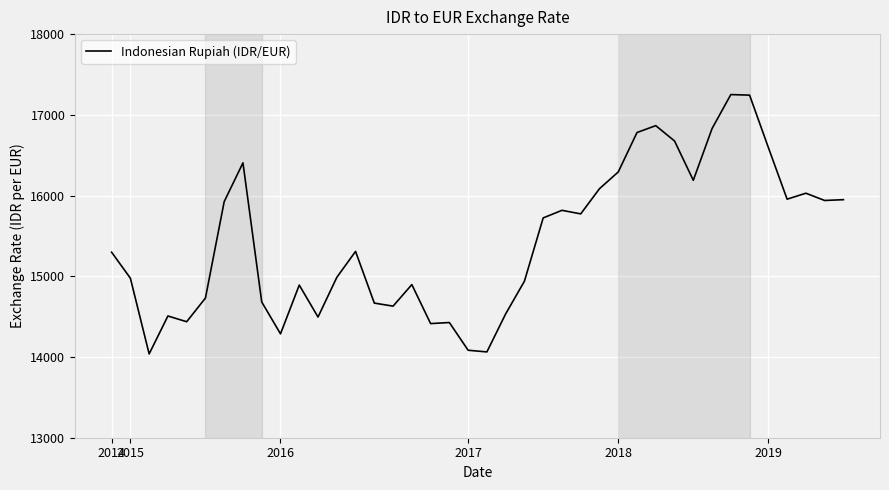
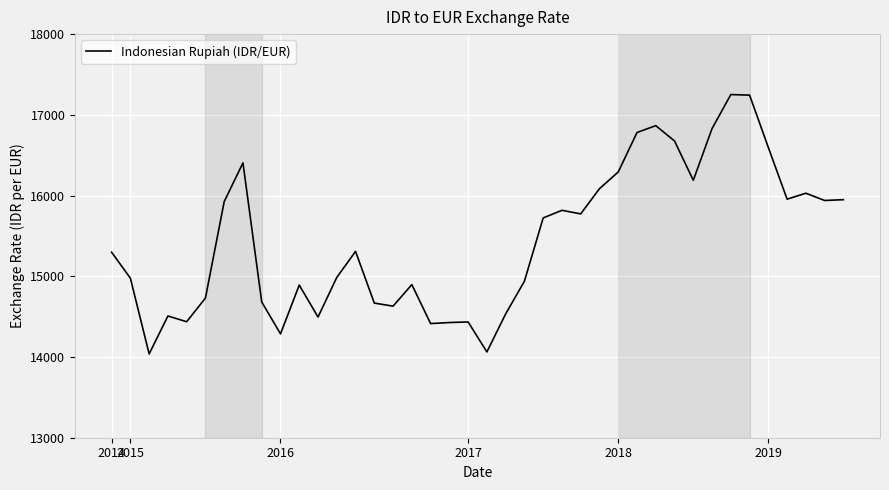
2017: 14100 -> 14400
